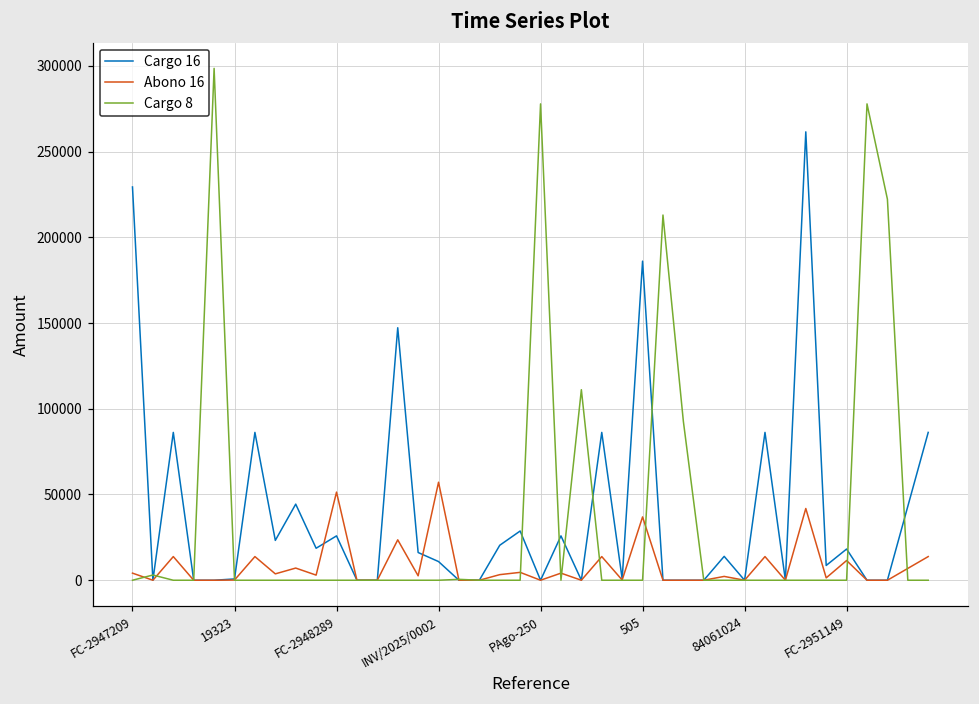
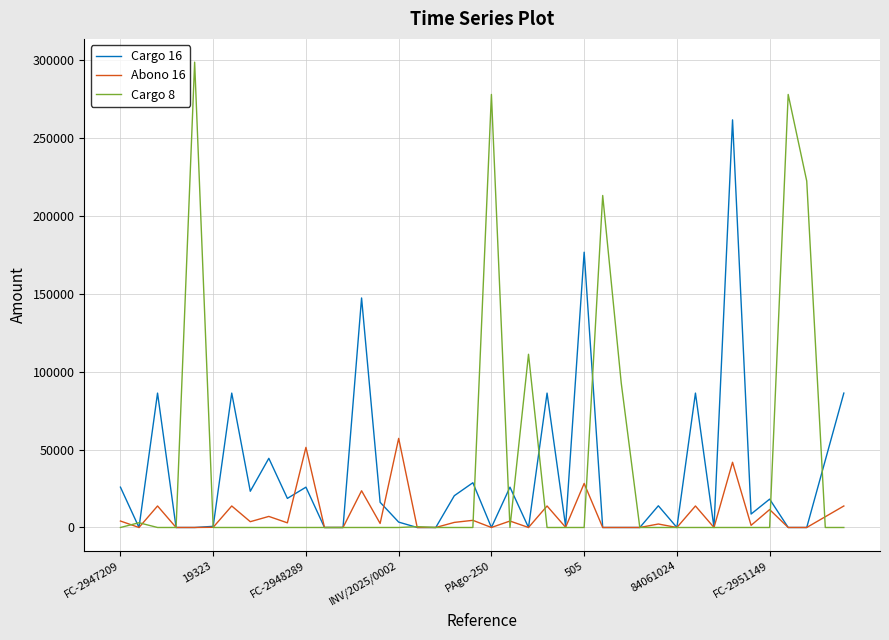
Cargo 16, FC-2947209: 229000 -> 26000
Cargo 16, INV/2025/0002: 11000 -> 3000
Cargo 16, 505: 186000 -> 177000
Abono 16, 505: 37000 -> 28000
